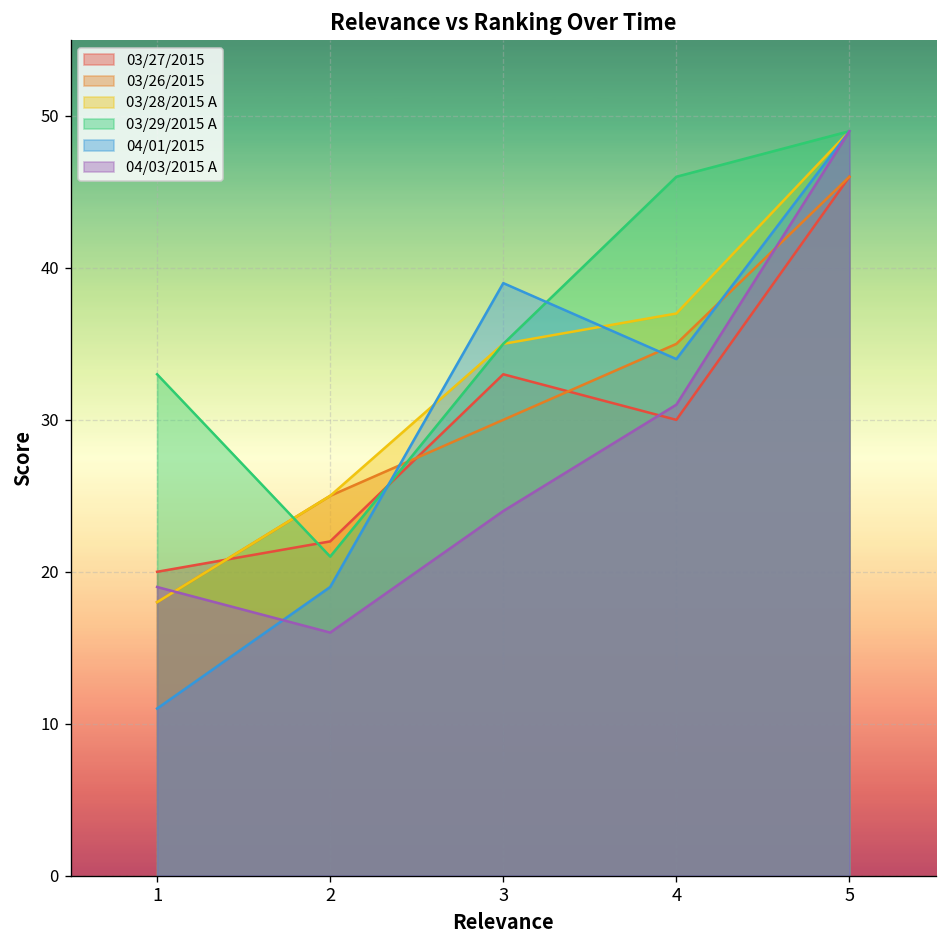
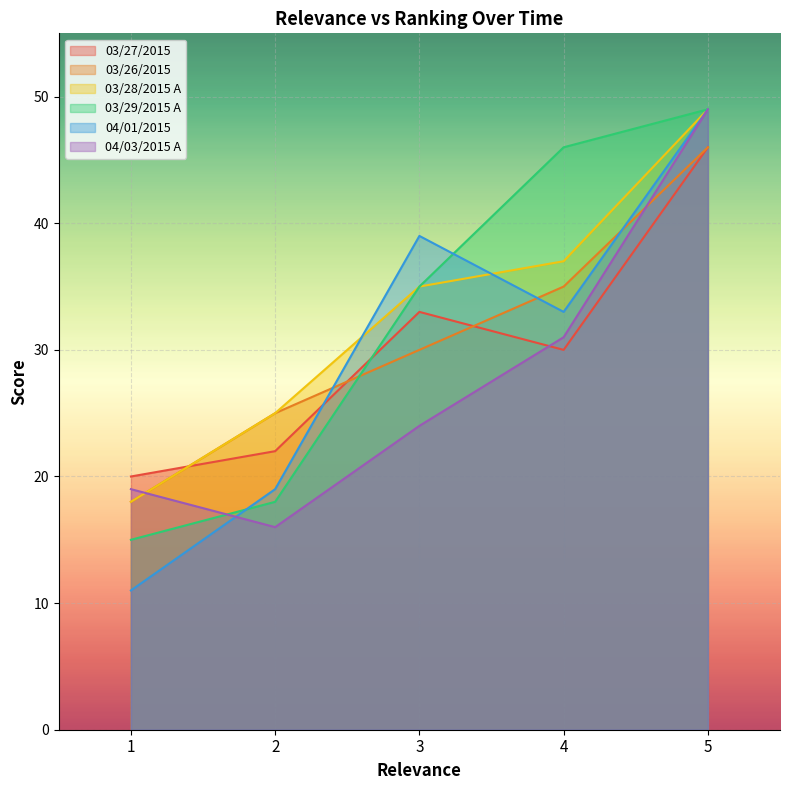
03/29/2015 A, 1: 33 -> 15
03/29/2015 A, 2: 21 -> 18
04/01/2015, 4: 34 -> 33
